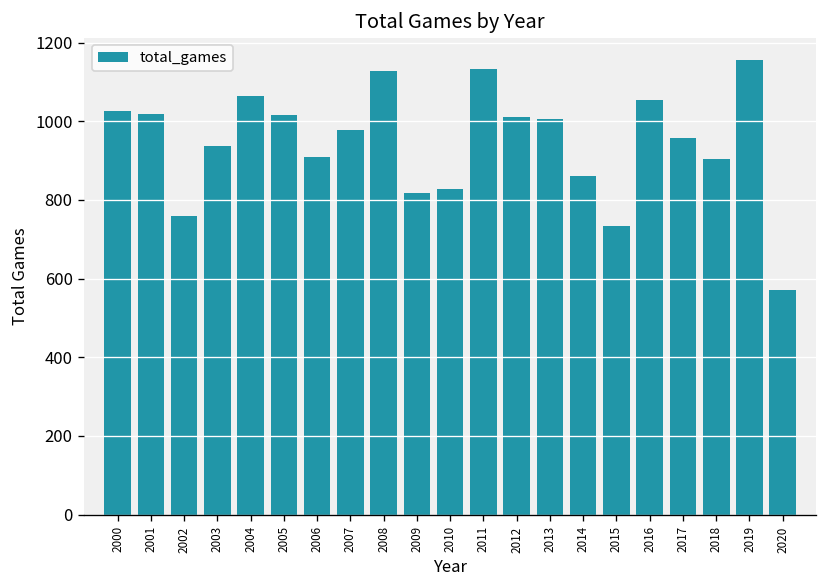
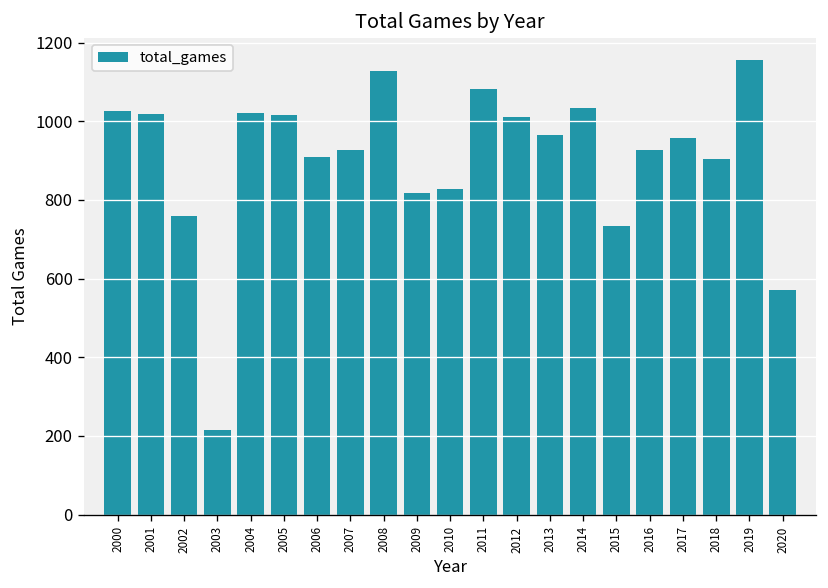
2003: 940 -> 220
2004: 1060 -> 1020
2007: 980 -> 930
2011: 1130 -> 1080
2013: 1010 -> 970
2014: 860 -> 1030
2016: 1050 -> 930
